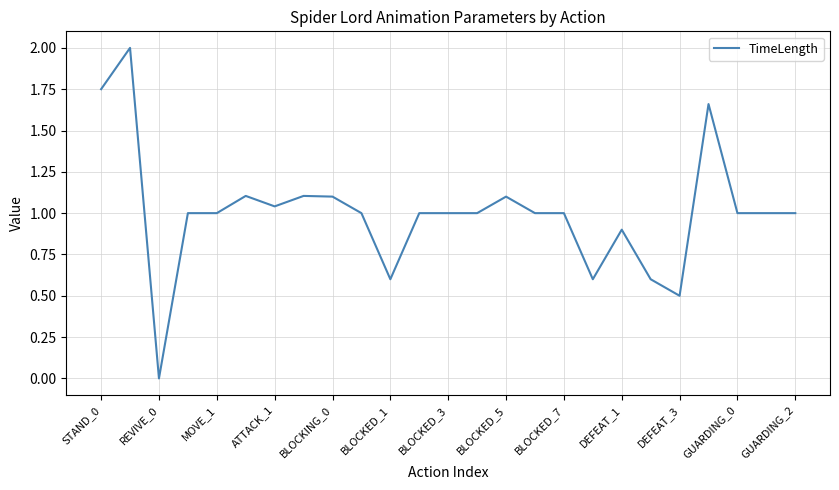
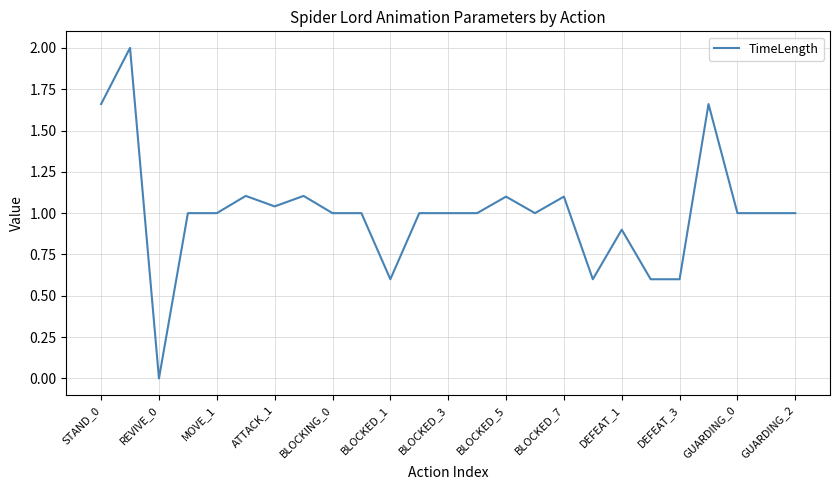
STAND_0: 1.75 -> 1.66
BLOCKING_0: 1.1 -> 1.0
BLOCKED_7: 1.0 -> 1.1
DEFEAT_3: 0.5 -> 0.6
